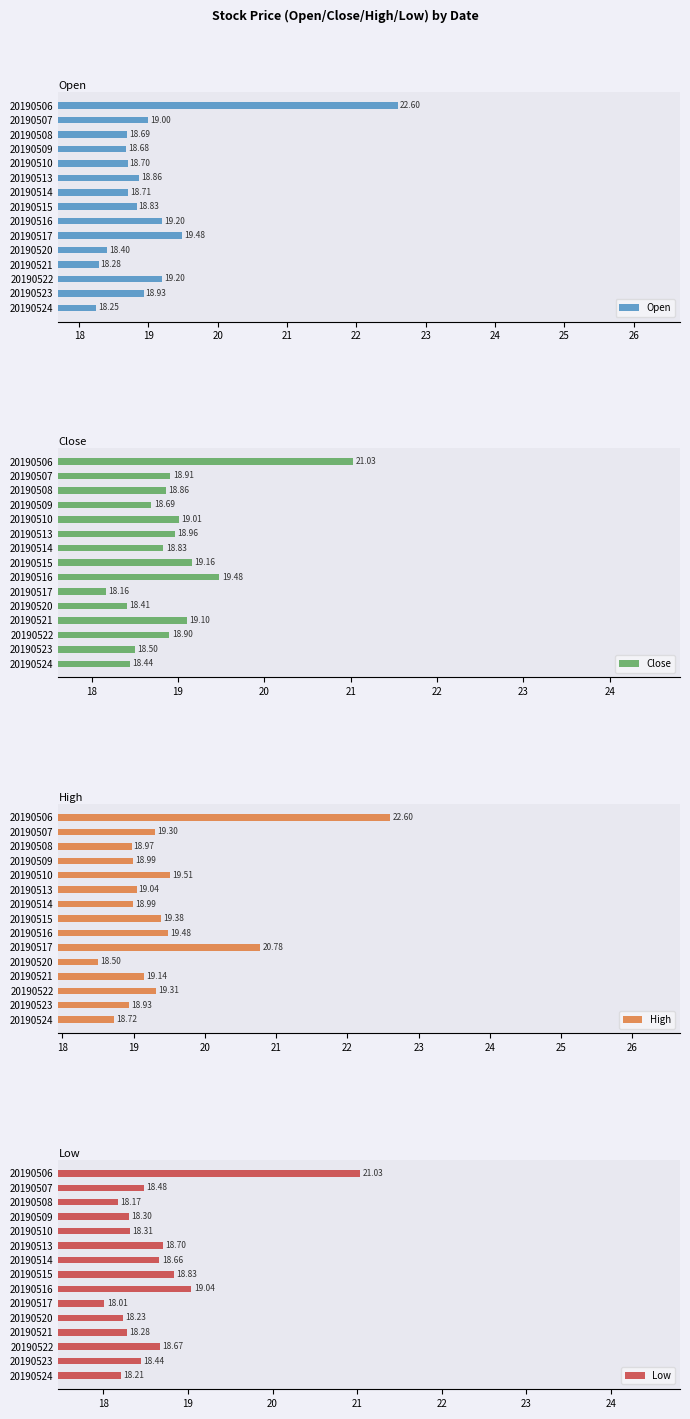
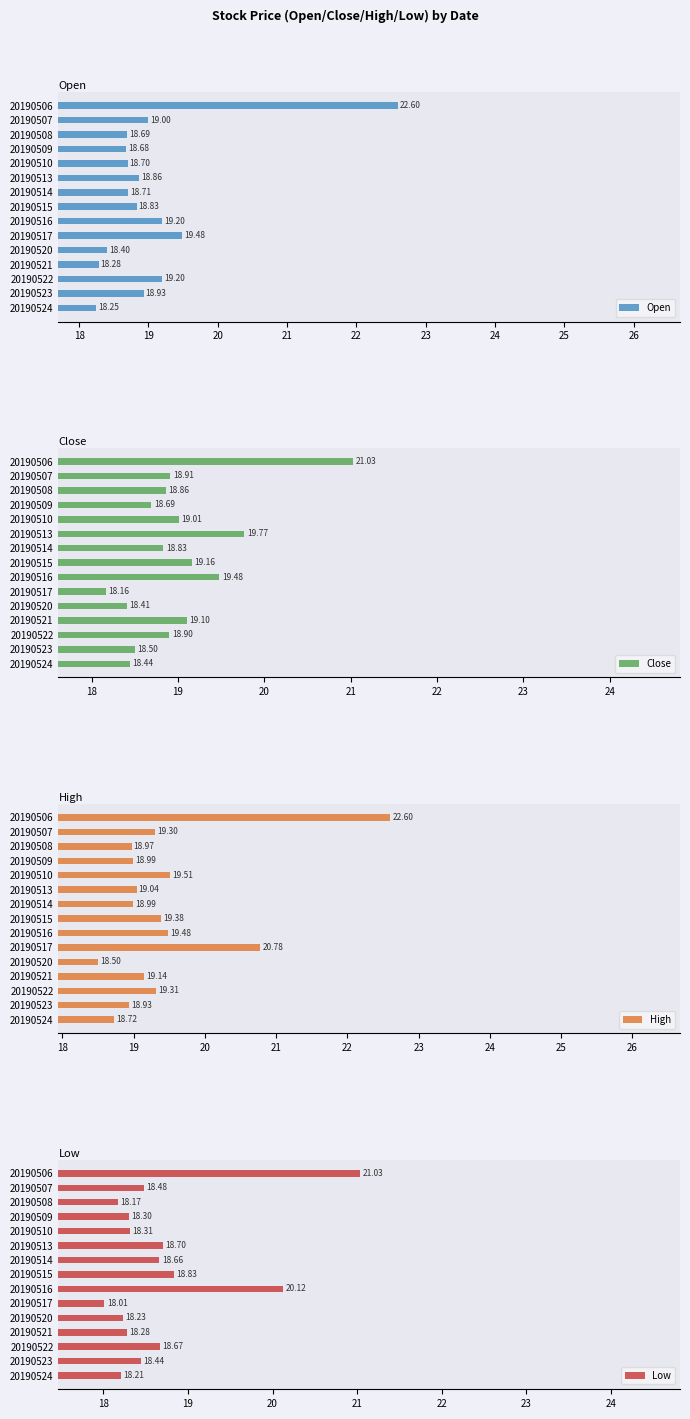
Close, 20190513: 18.96 -> 19.77
Low, 20190516: 19.04 -> 20.12
